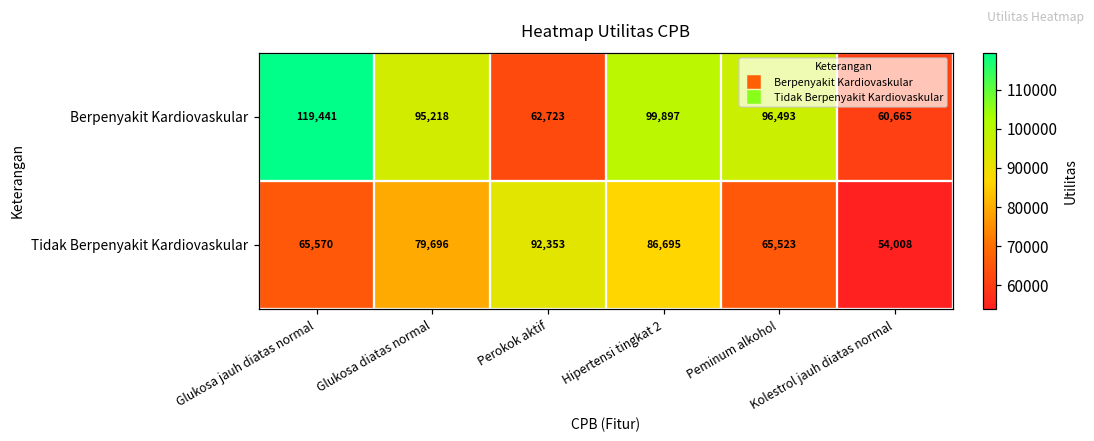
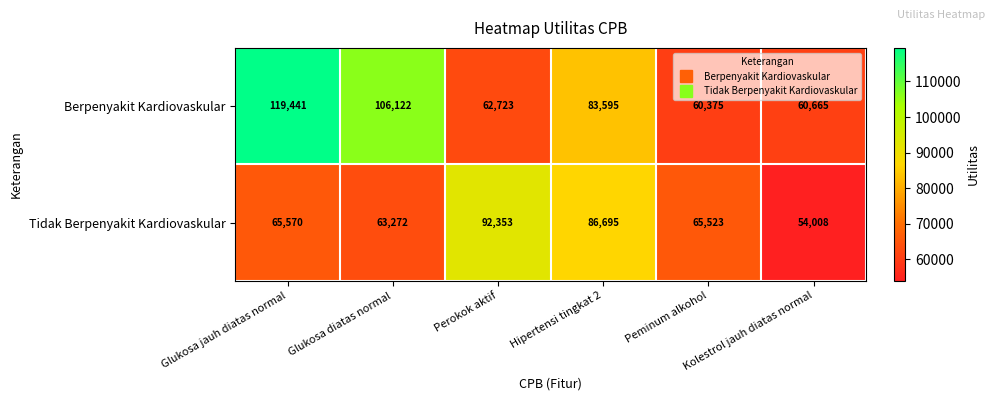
Berpenyakit Kardiovaskular, Glukosa diatas normal: 95,218 -> 106,122
Berpenyakit Kardiovaskular, Hipertensi tingkat 2: 99,897 -> 83,595
Berpenyakit Kardiovaskular, Peminum alkohol: 96,493 -> 60,375
Tidak Berpenyakit Kardiovaskular, Glukosa diatas normal: 79,696 -> 63,272
